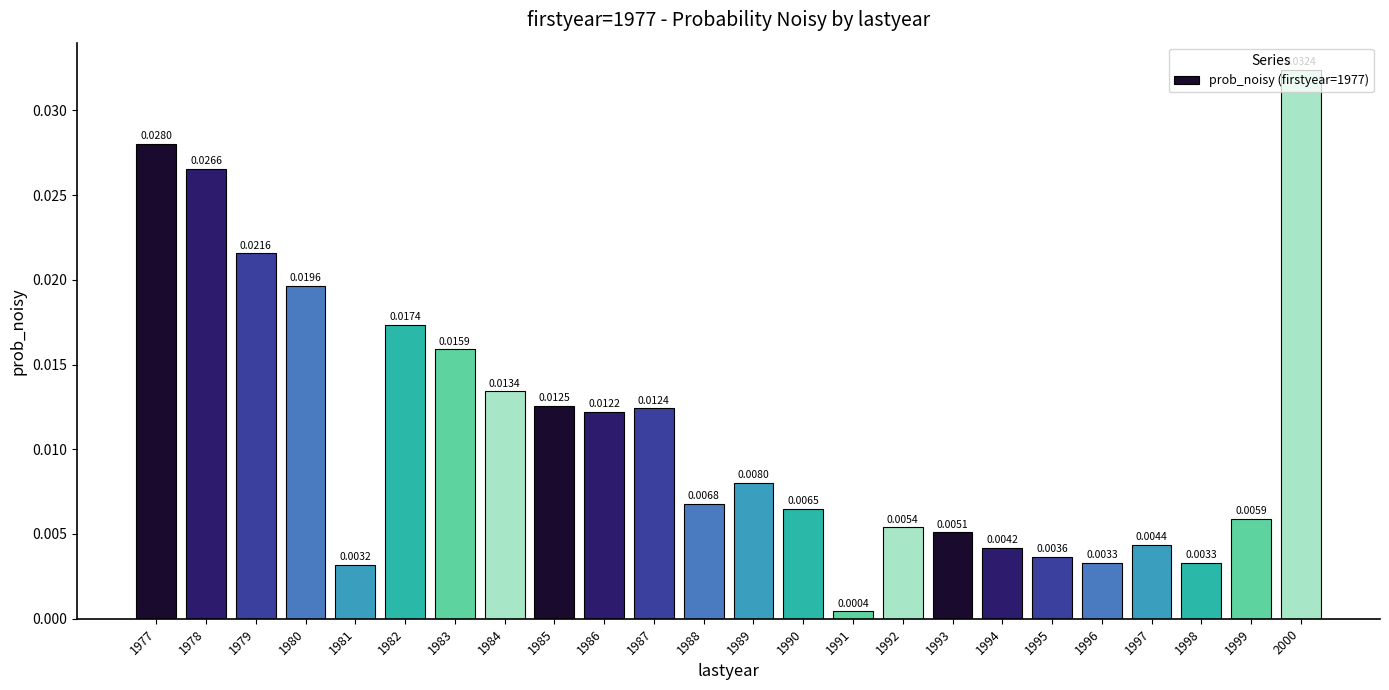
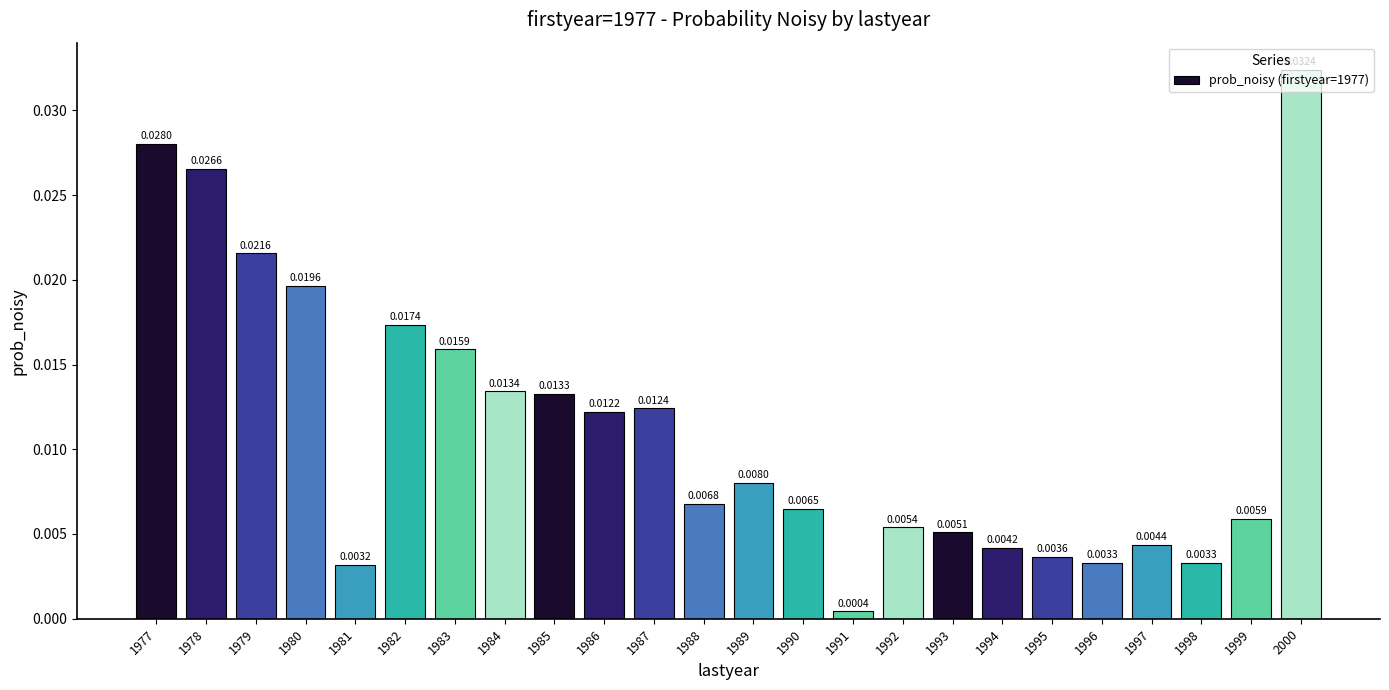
1985: 0.0125 -> 0.0133
